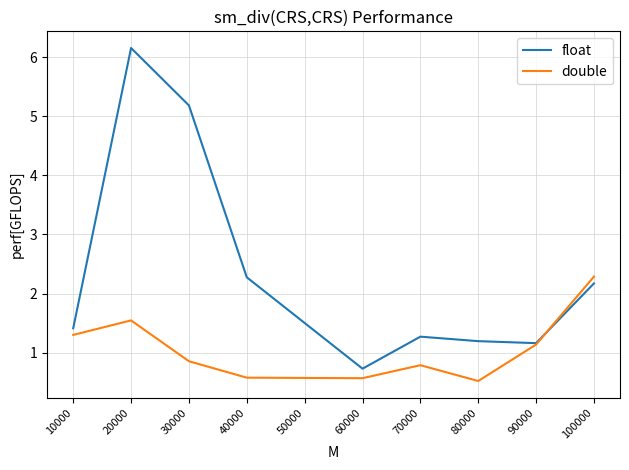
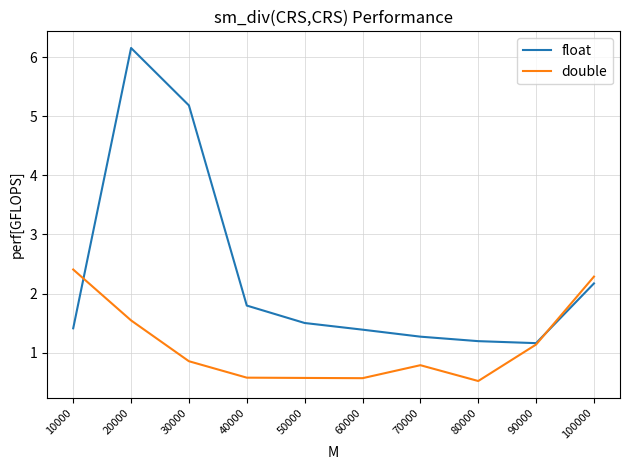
double, 10000: 1.3 -> 2.4
float, 40000: 2.3 -> 1.8
float, 60000: 0.7 -> 1.4
